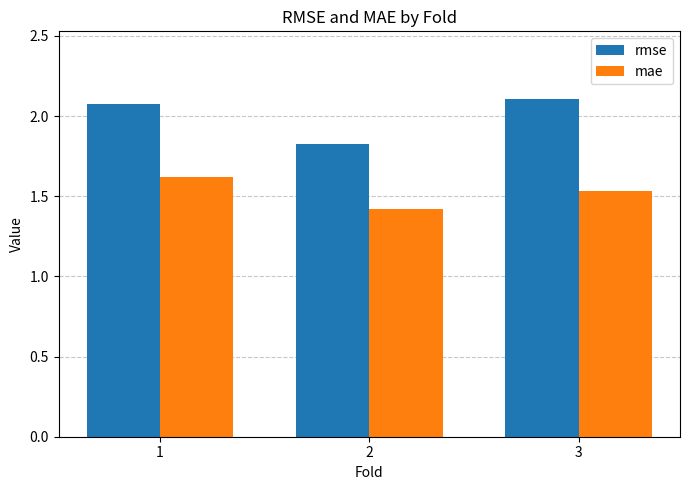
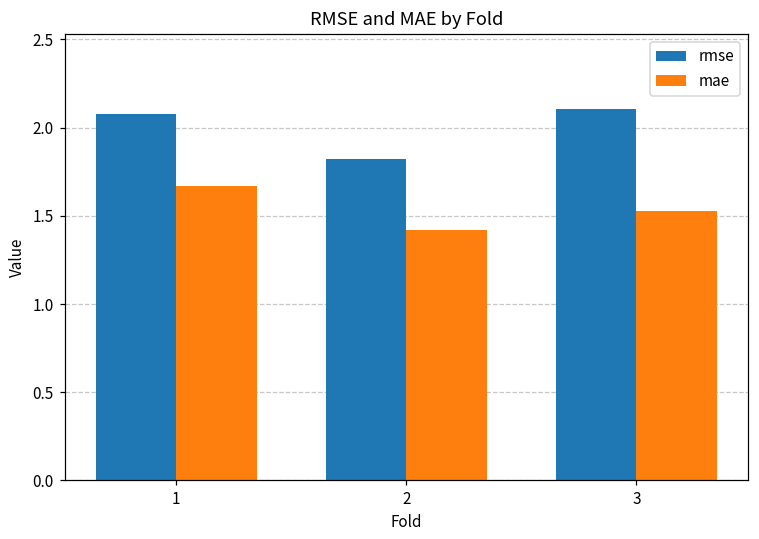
mae, 1: 1.62 -> 1.67
